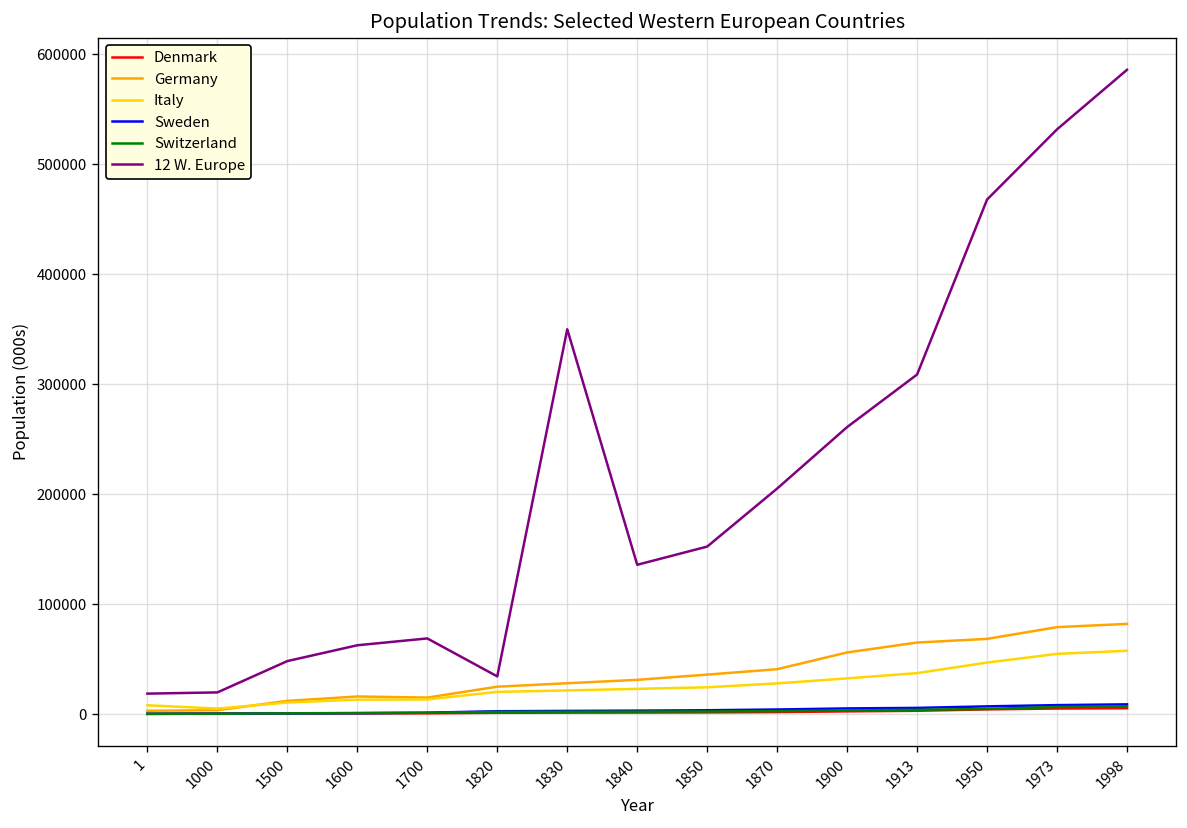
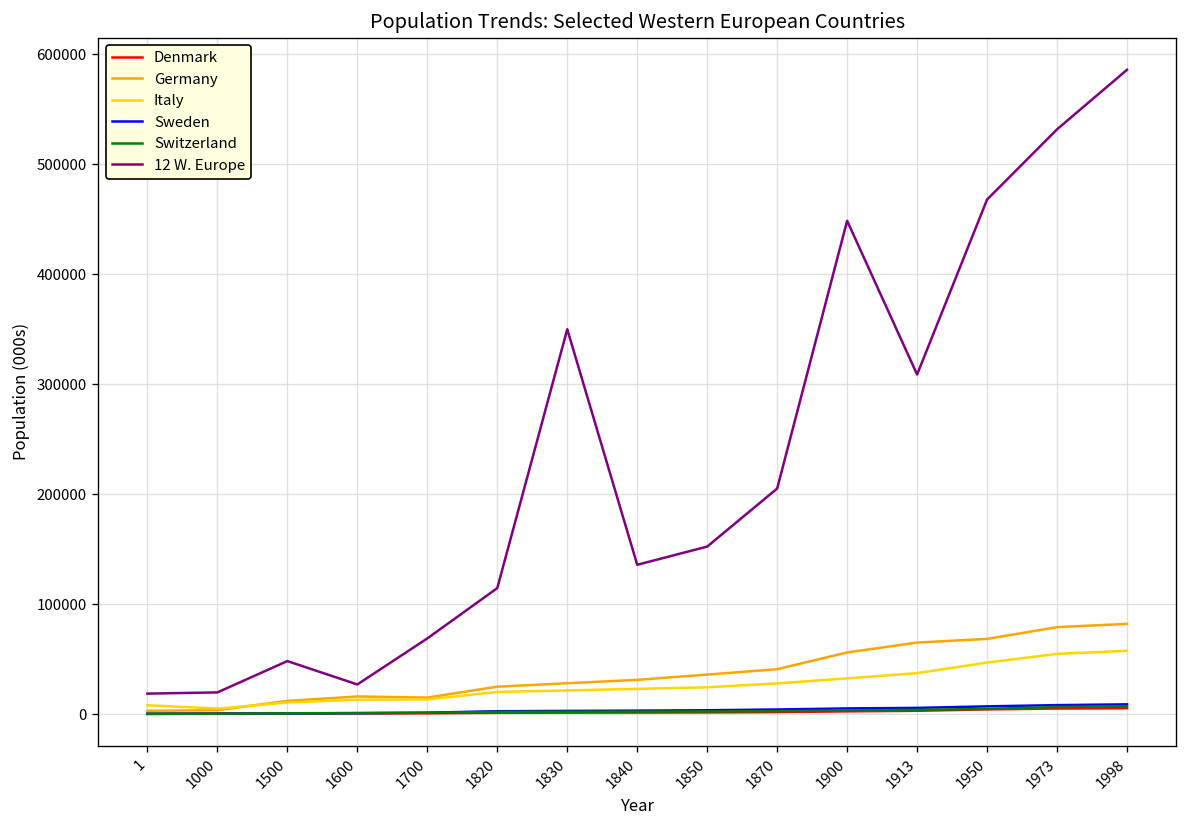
12 W. Europe, 1600: 60000 -> 30000
12 W. Europe, 1820: 30000 -> 110000
12 W. Europe, 1900: 260000 -> 450000
